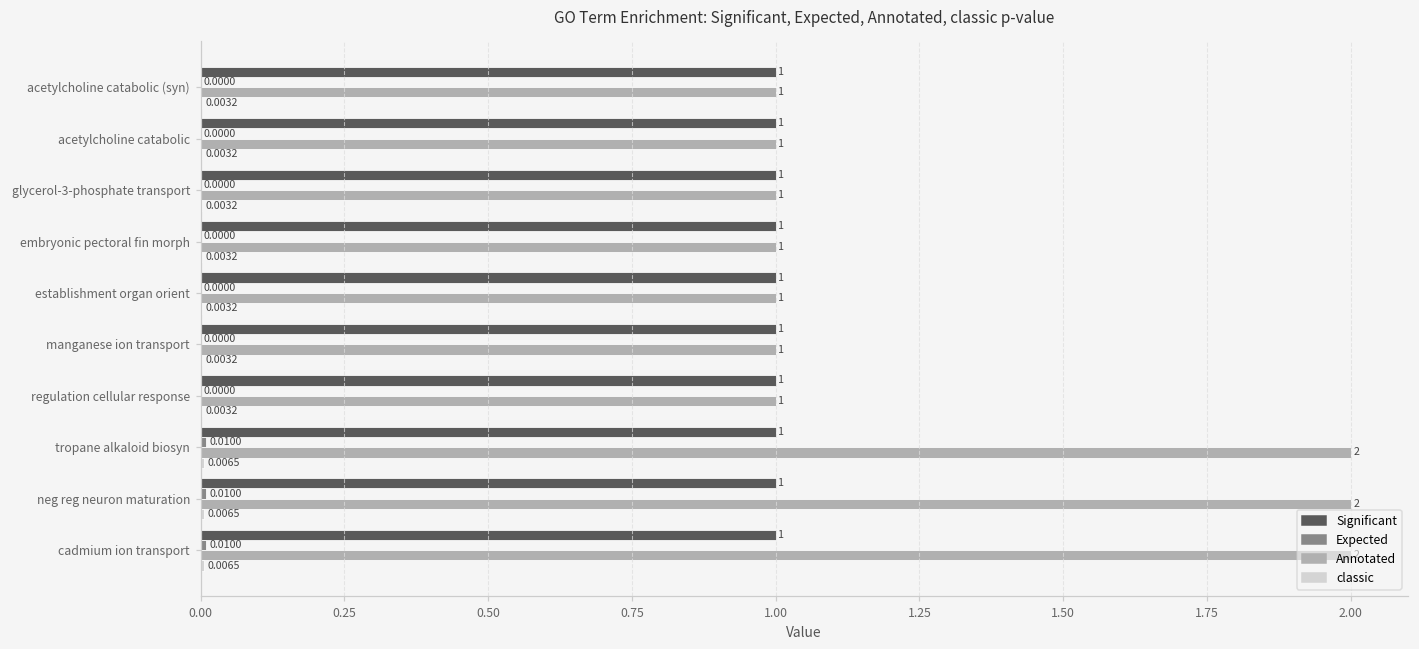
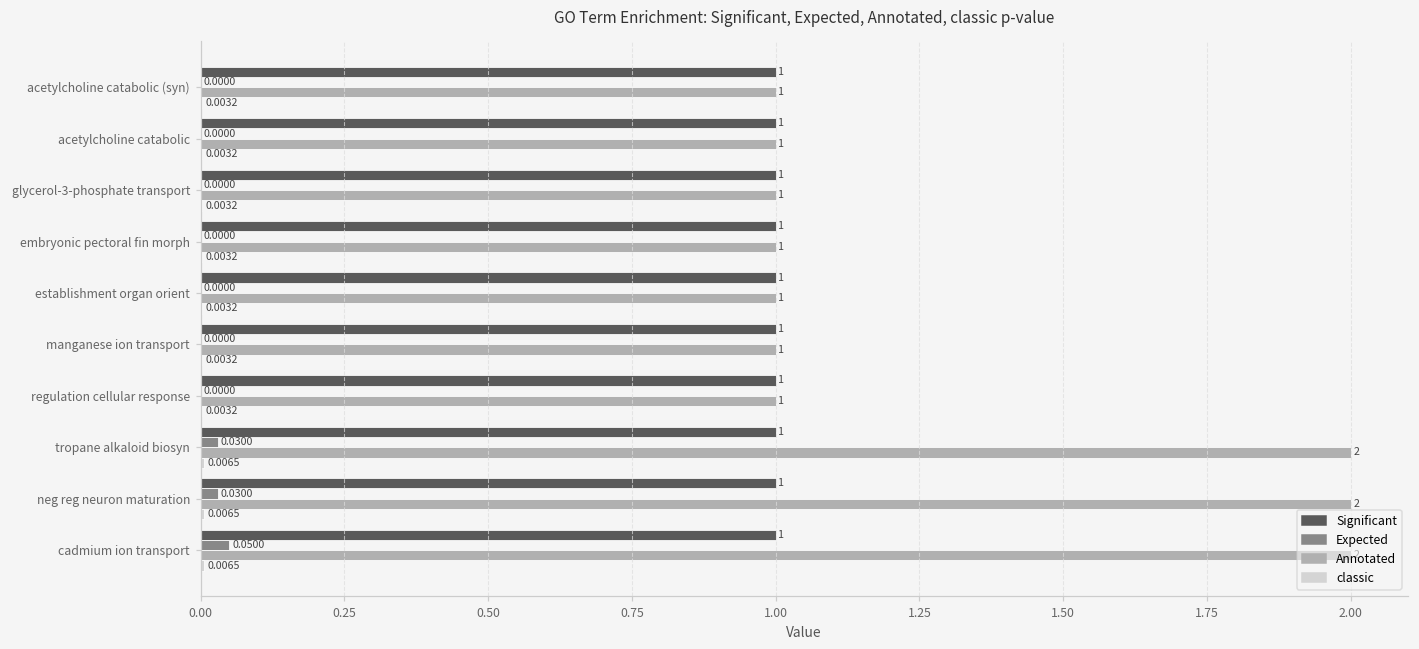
Expected, tropane alkaloid biosyn: 0.0100 -> 0.0300
Expected, neg reg neuron maturation: 0.0100 -> 0.0300
Expected, cadmium ion transport: 0.0100 -> 0.0500
